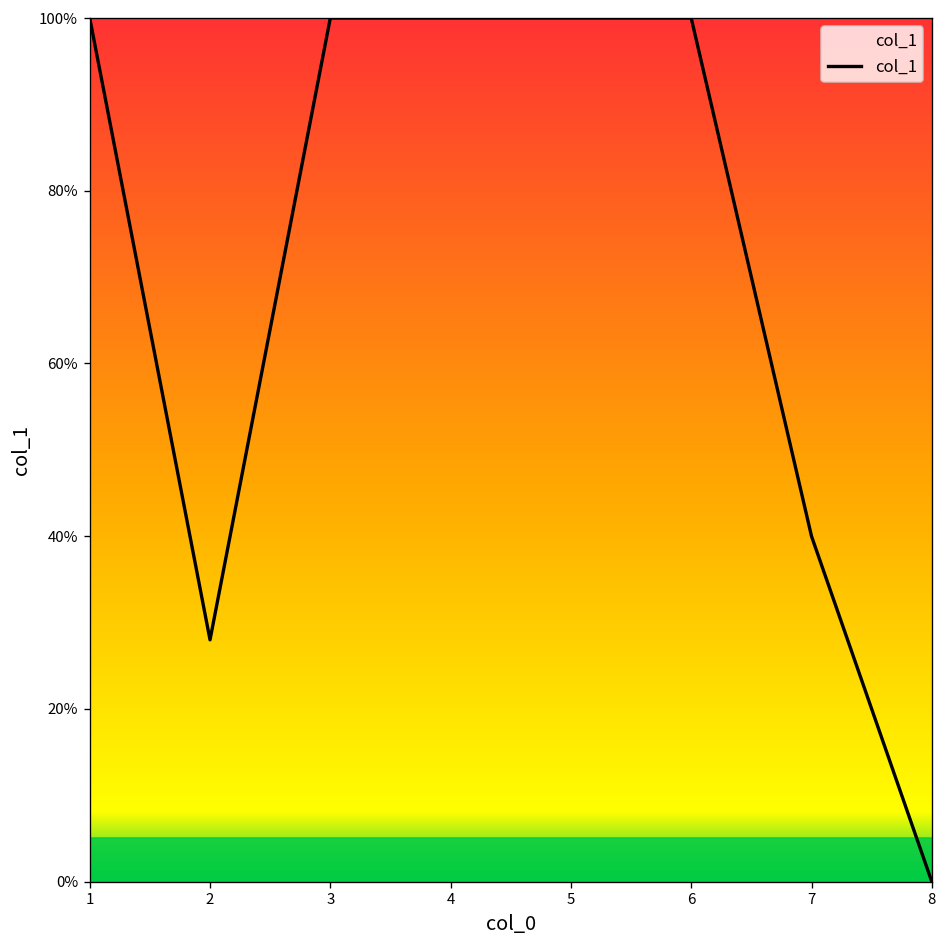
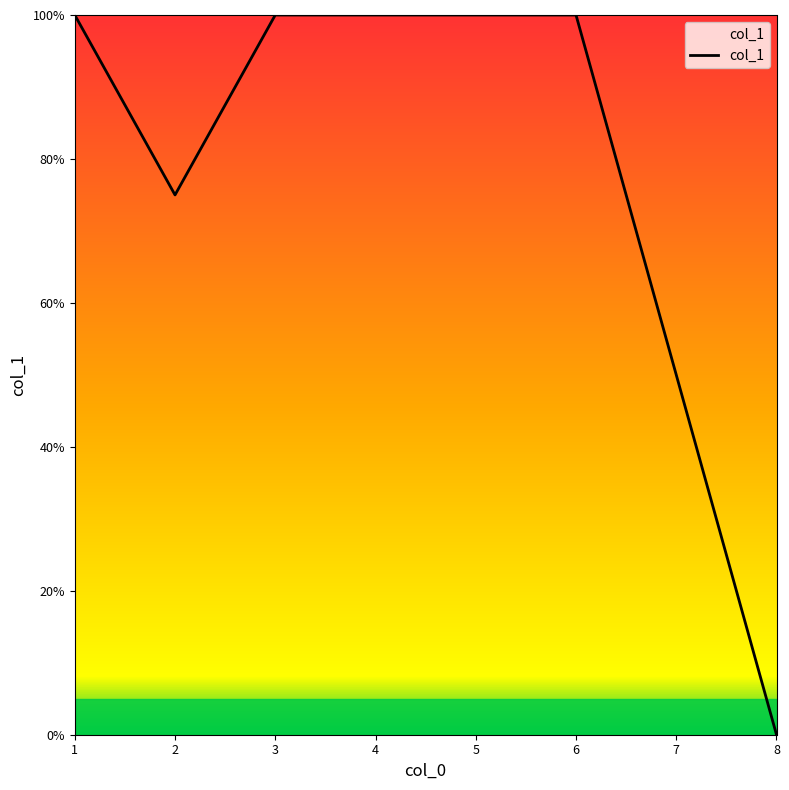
2: 28% -> 75%
7: 40% -> 50%
